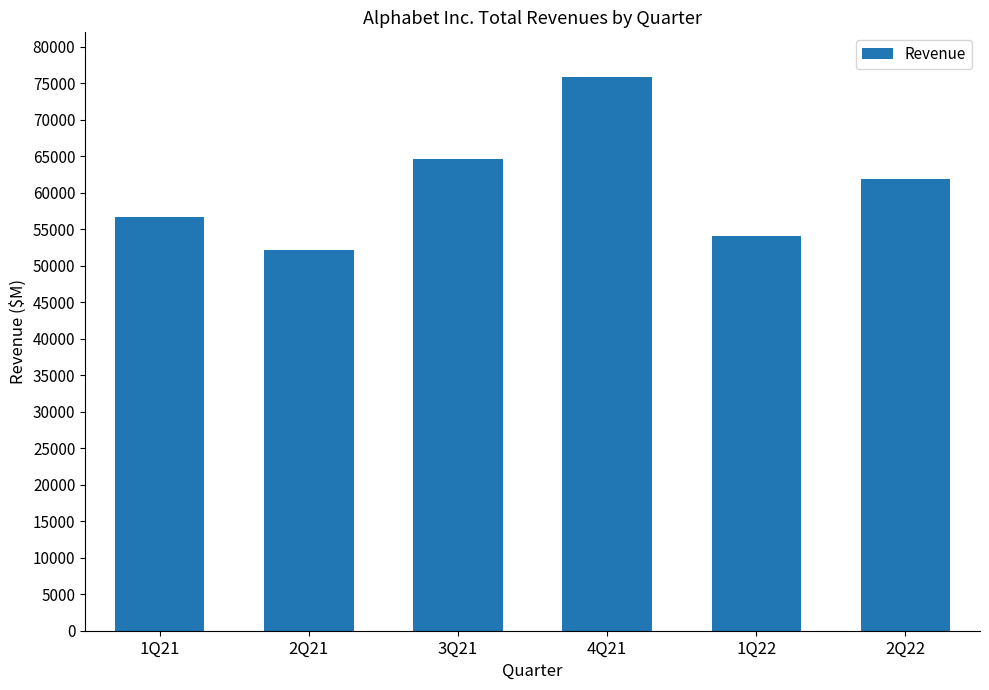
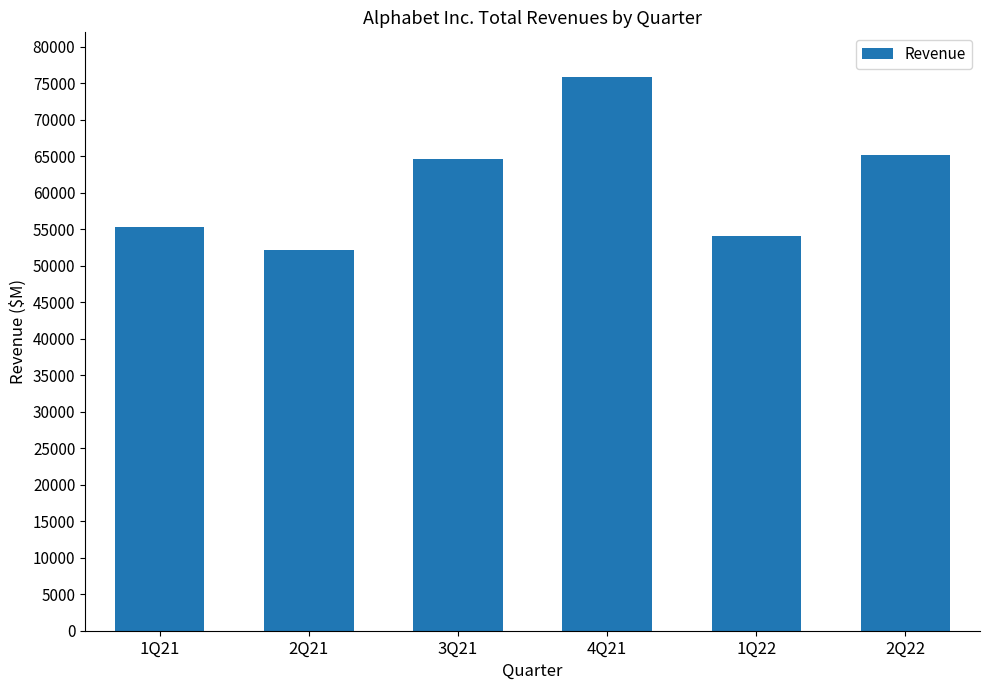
1Q21: 57000 -> 55000
2Q22: 62000 -> 65000
